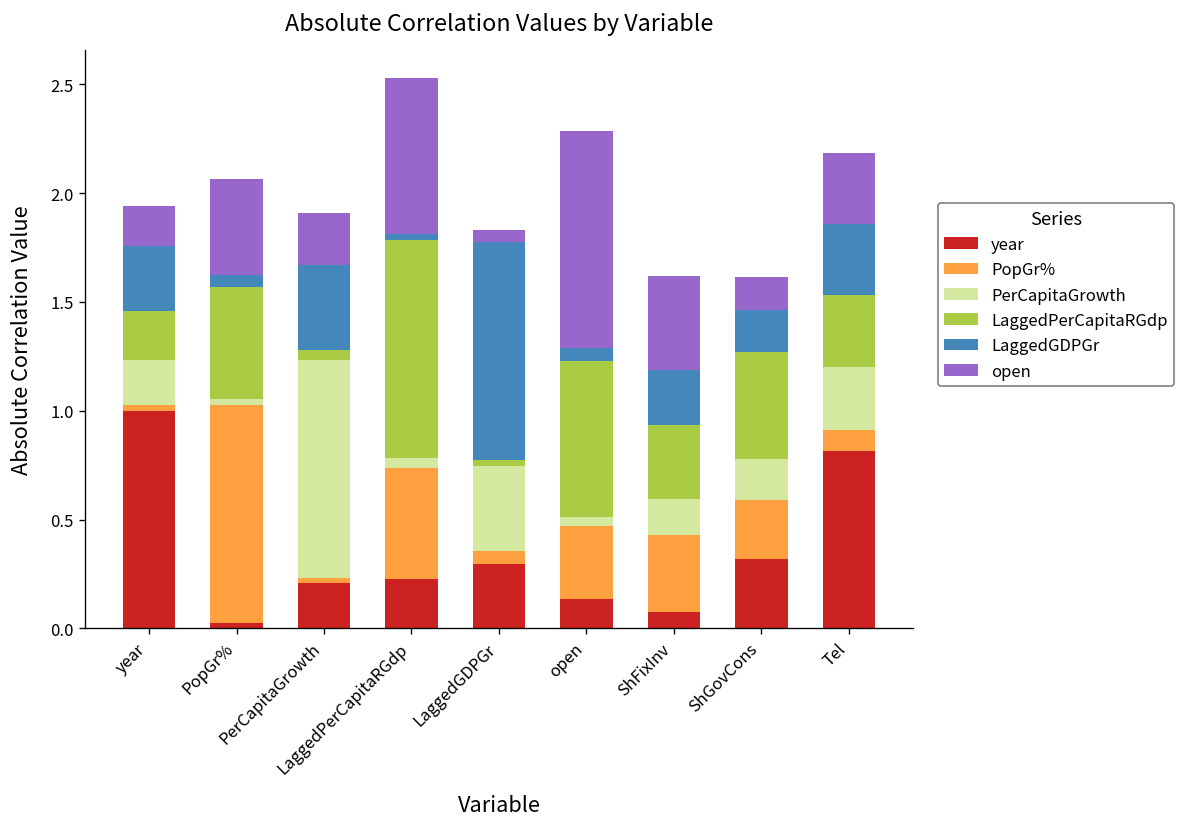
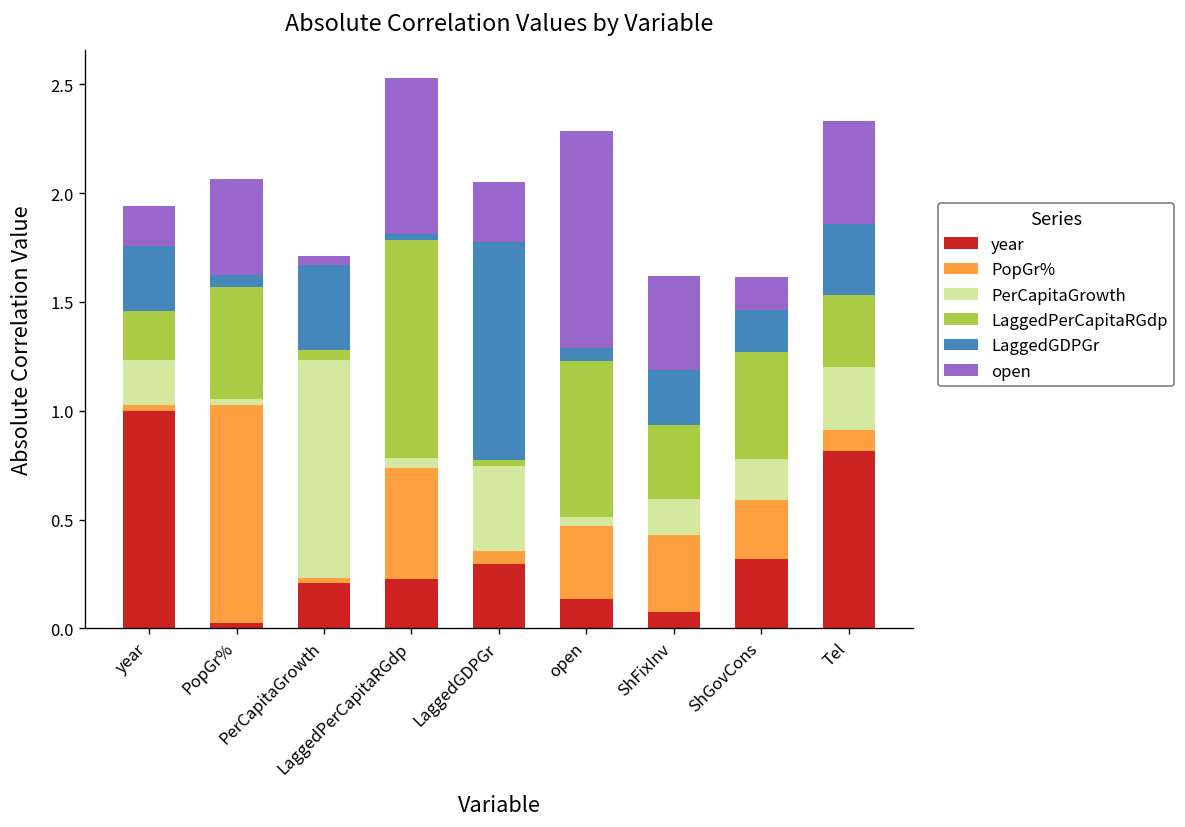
open, PerCapitaGrowth: 0.24 -> 0.04
open, LaggedGDPGr: 0.06 -> 0.28
open, Tel: 0.33 -> 0.47
